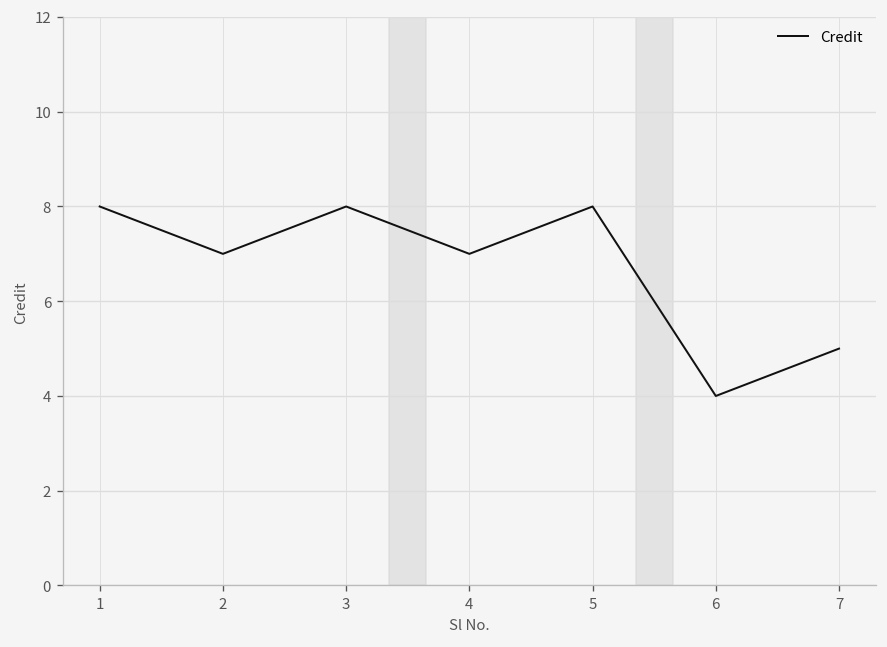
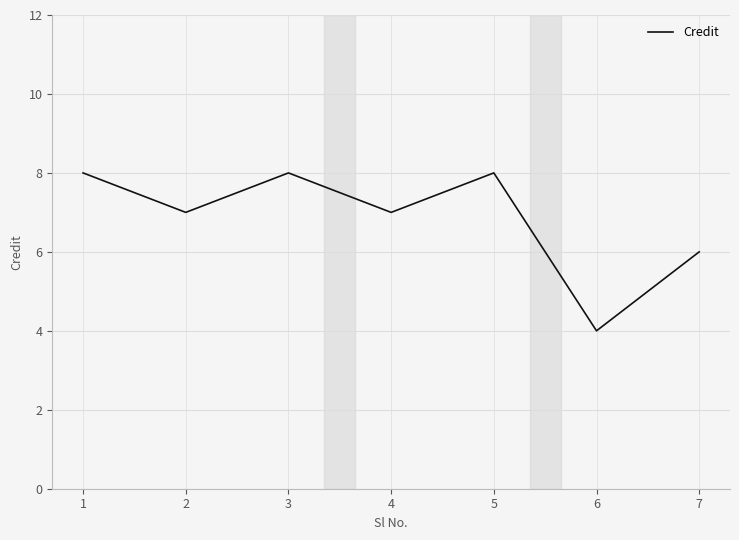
7: 5 -> 6
